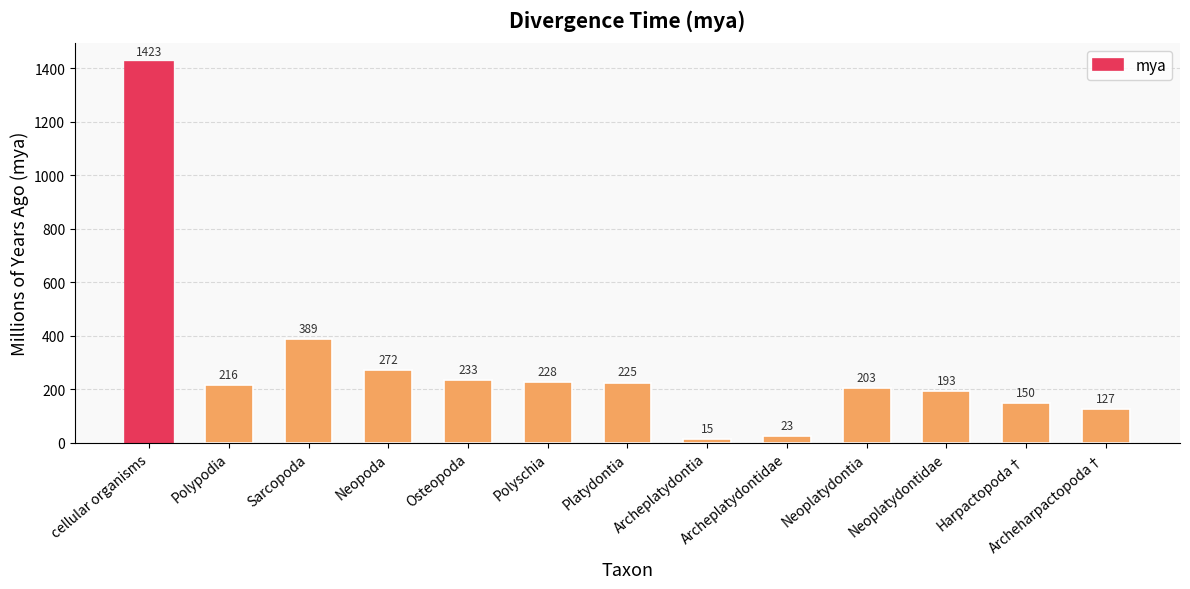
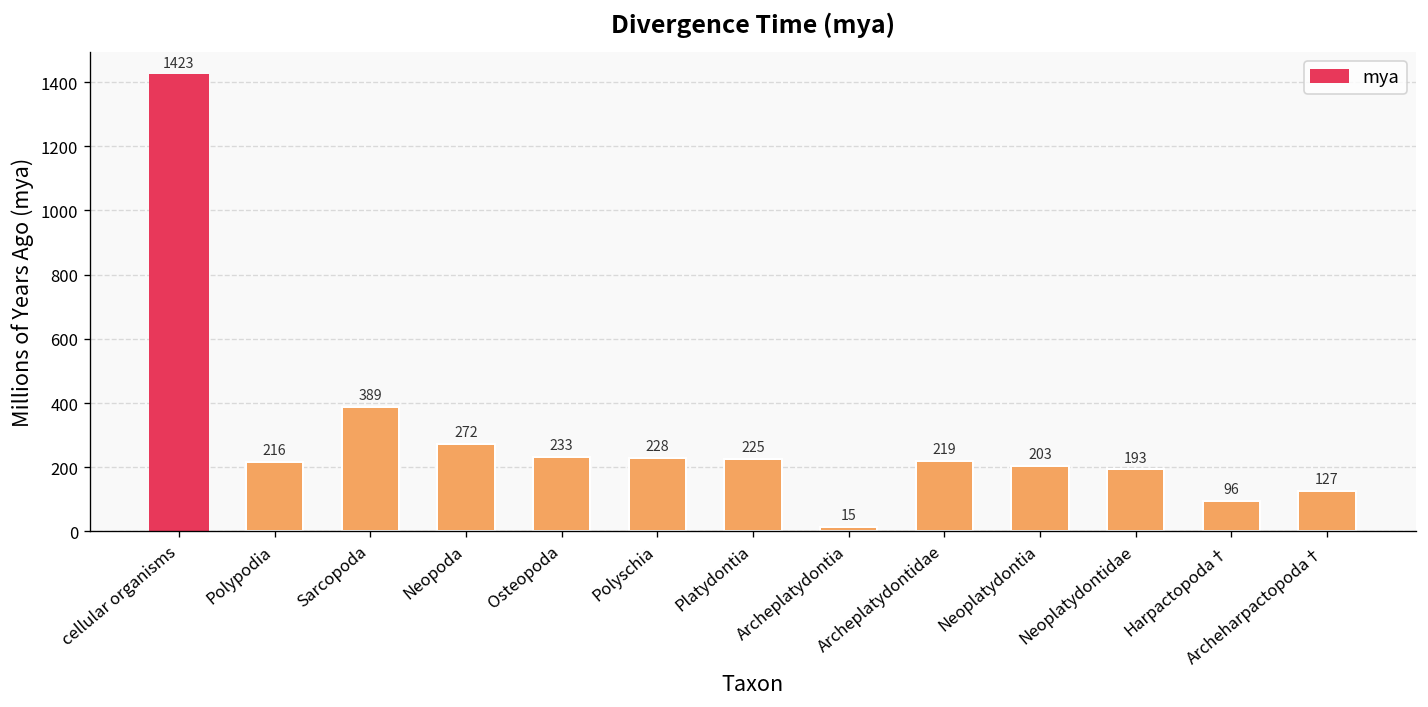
Archeplatydontidae: 23 -> 219
Harpactopoda†: 150 -> 96
